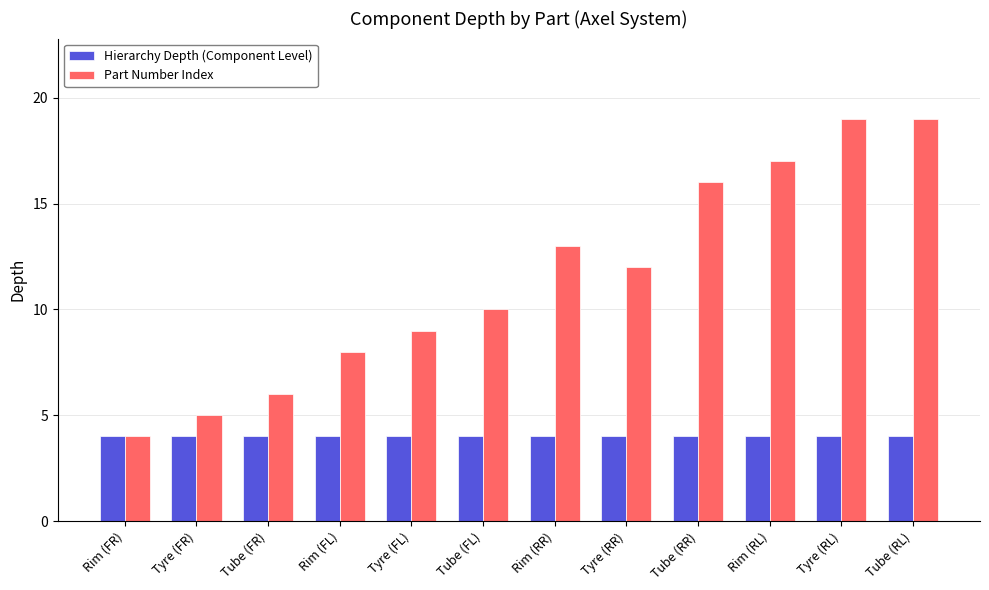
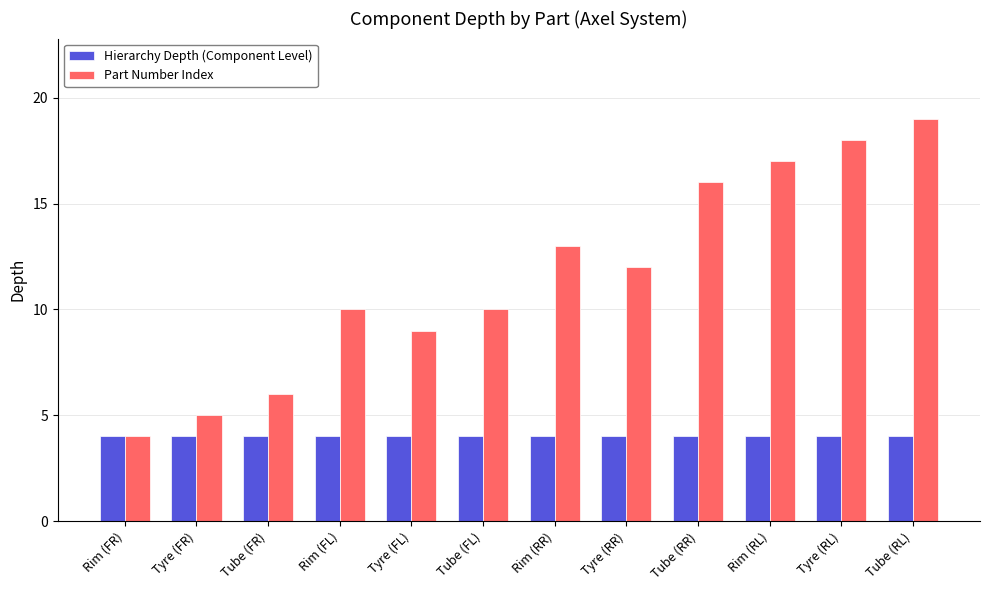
Part Number Index, Rim (FL): 8 -> 10
Part Number Index, Tyre (RL): 19 -> 18
